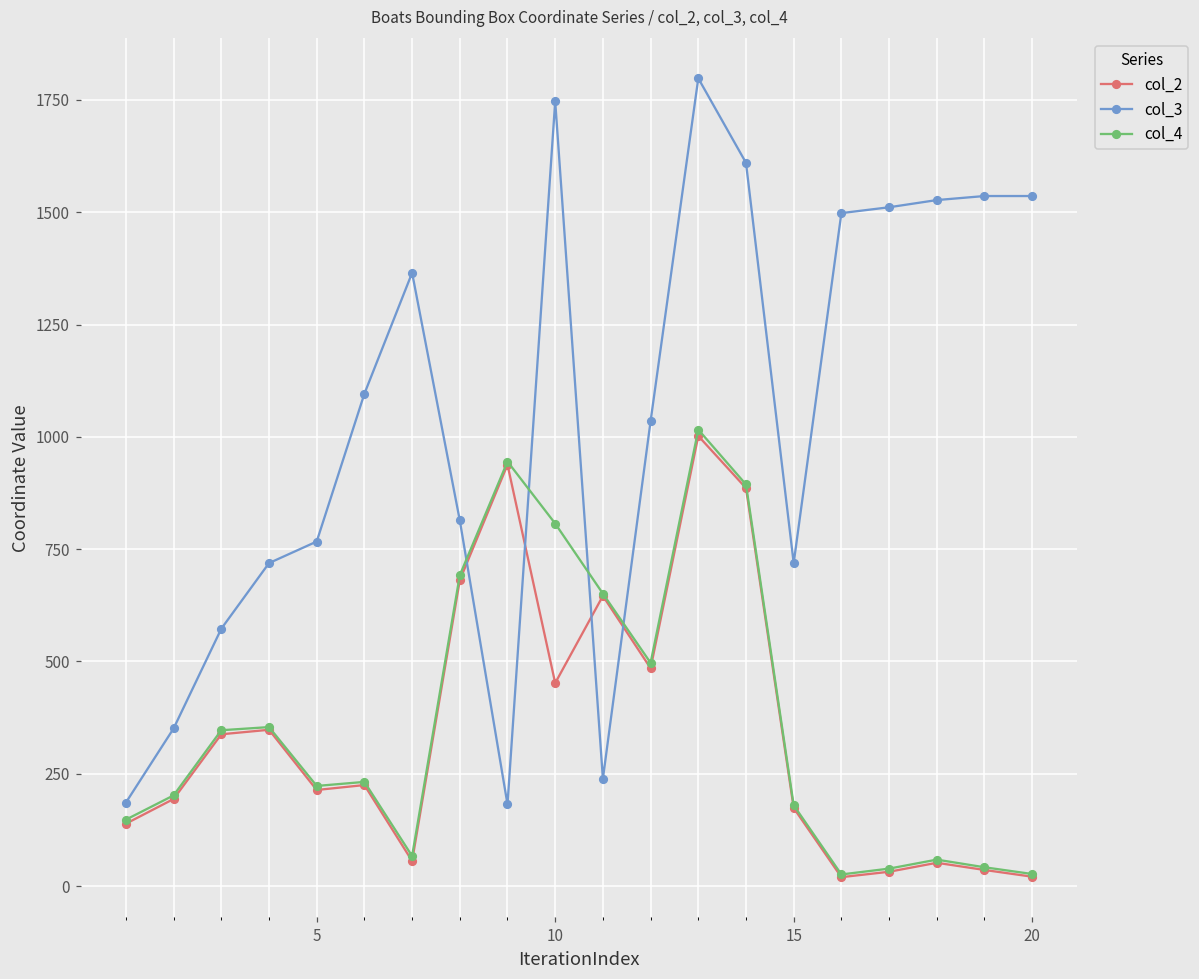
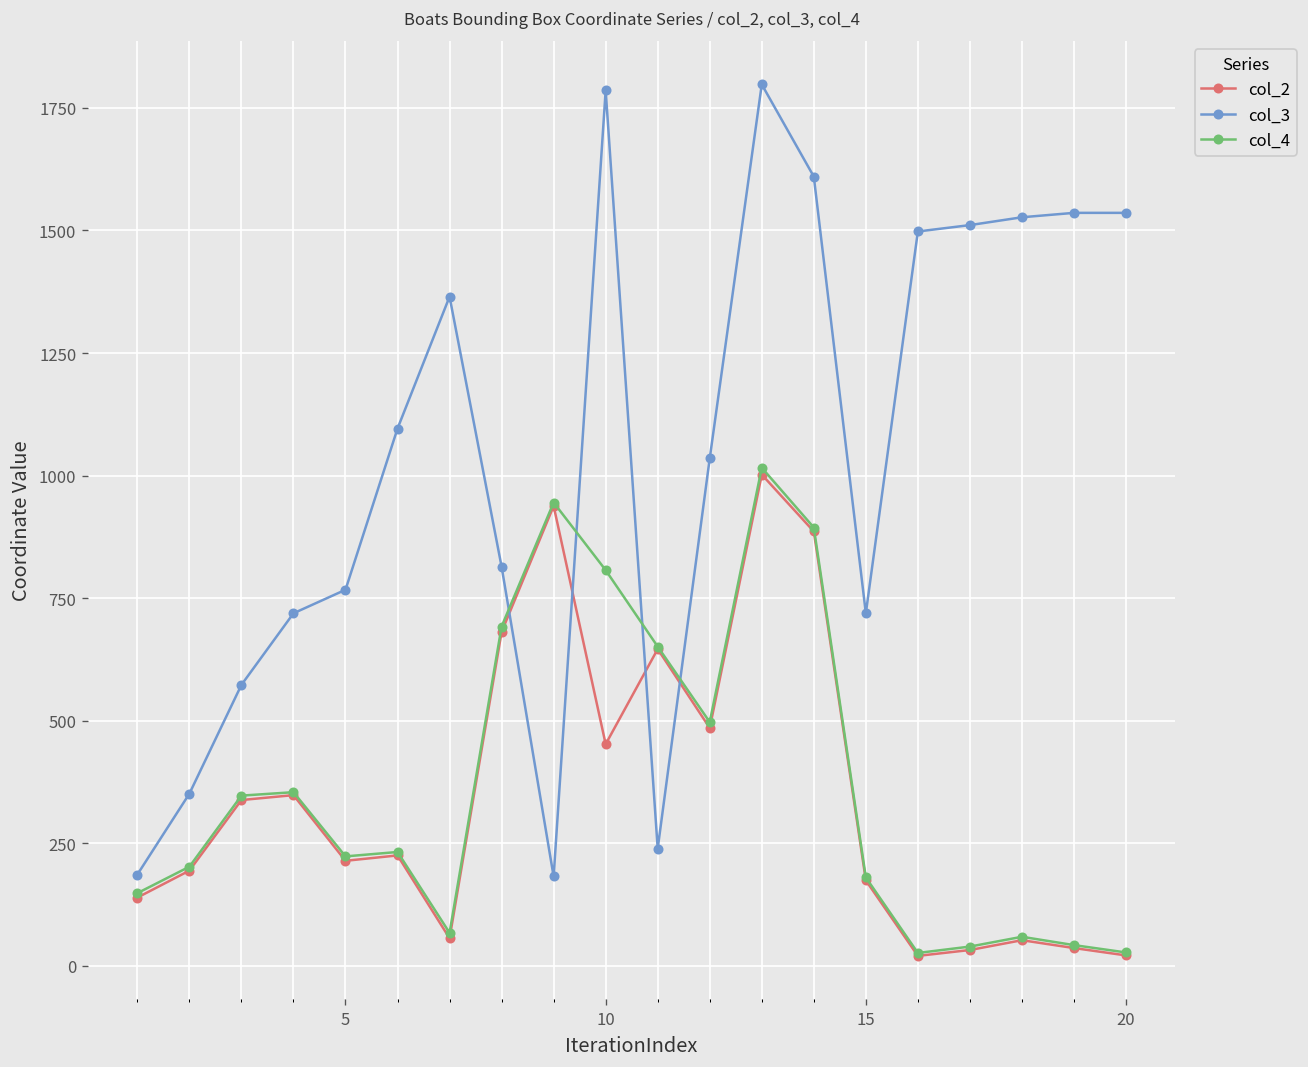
col_3, 10: 1750 -> 1790
